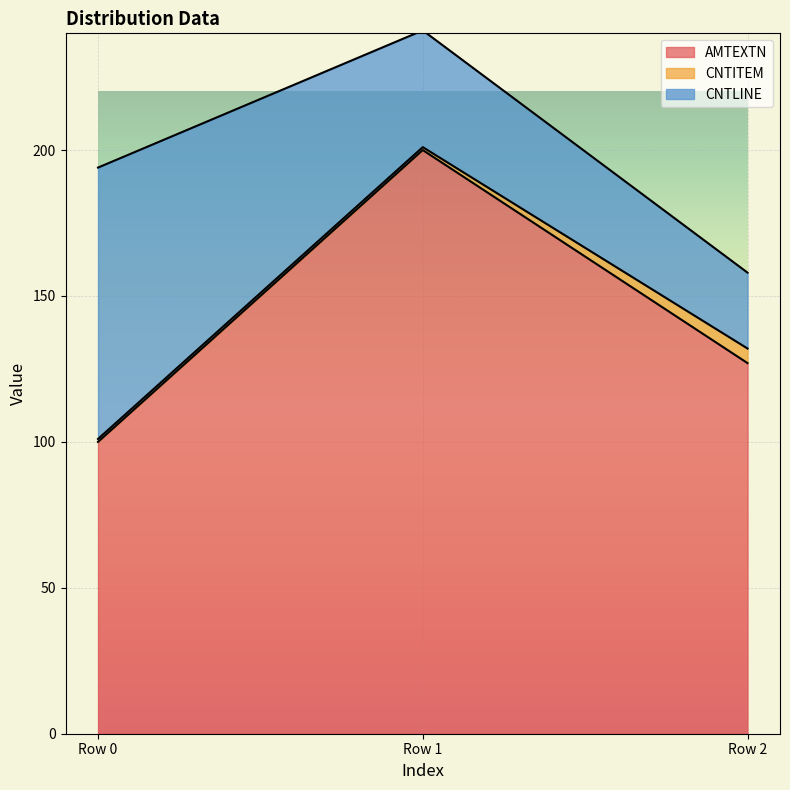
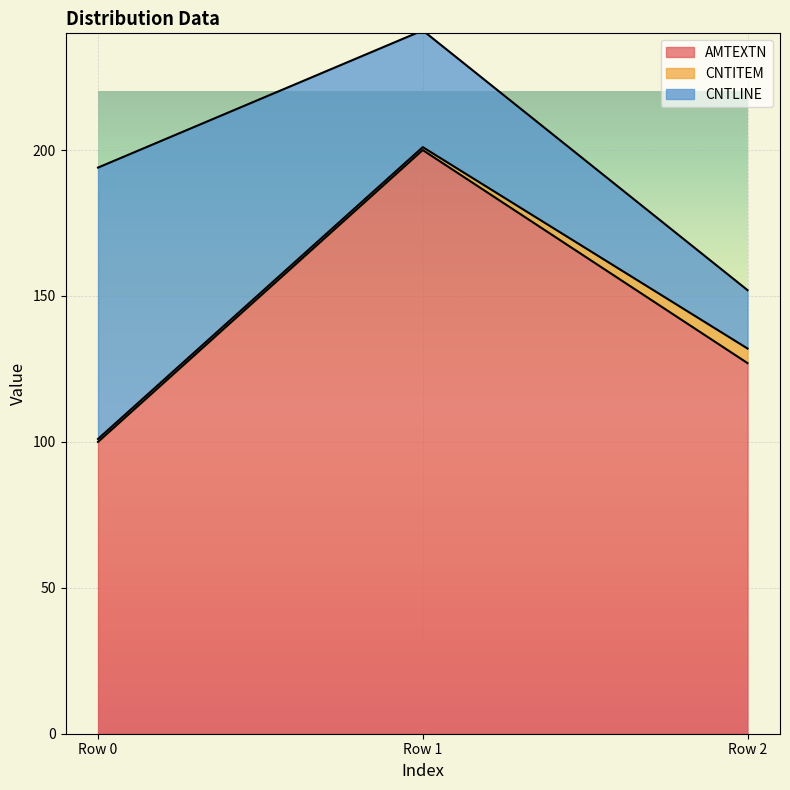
CNTLINE, Row 2: 26 -> 20
